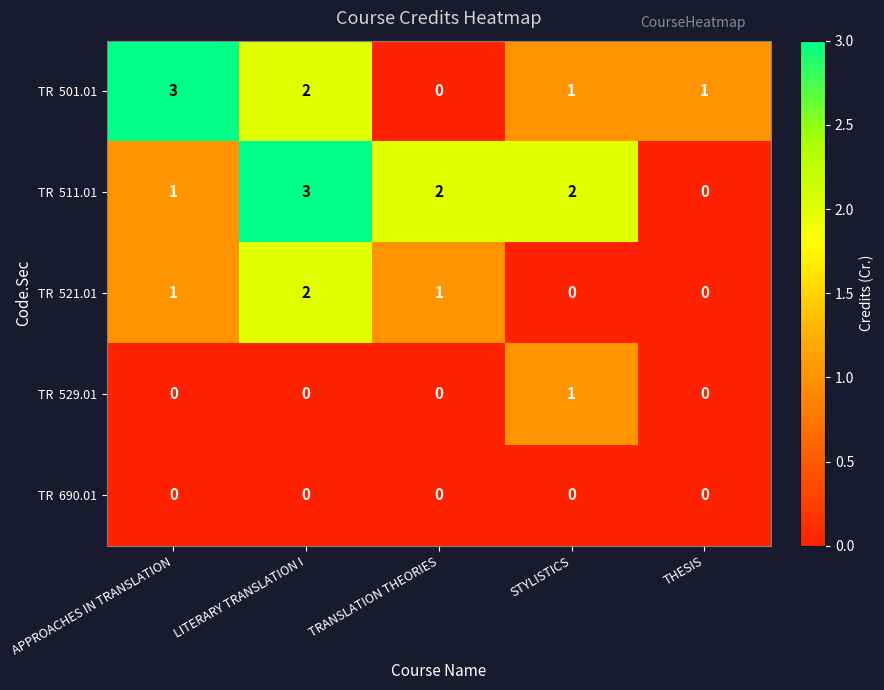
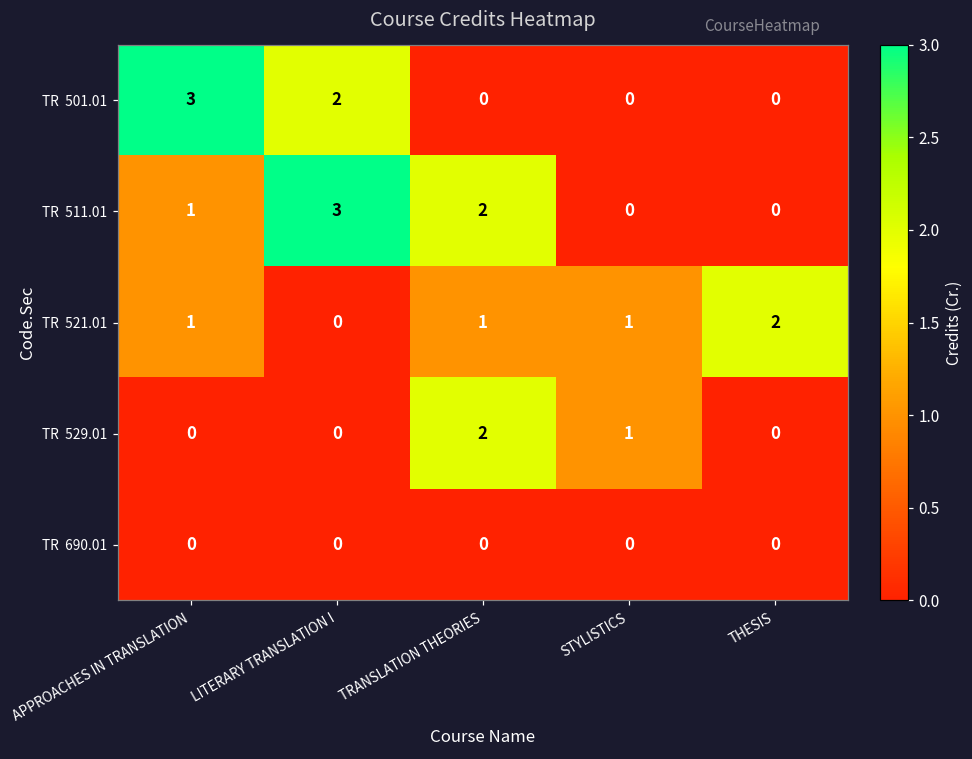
TR 501.01, STYLISTICS: 1 -> 0
TR 501.01, THESIS: 1 -> 0
TR 511.01, STYLISTICS: 2 -> 0
TR 521.01, LITERARY TRANSLATION I: 2 -> 0
TR 521.01, STYLISTICS: 0 -> 1
TR 521.01, THESIS: 0 -> 2
TR 529.01, TRANSLATION THEORIES: 0 -> 2
